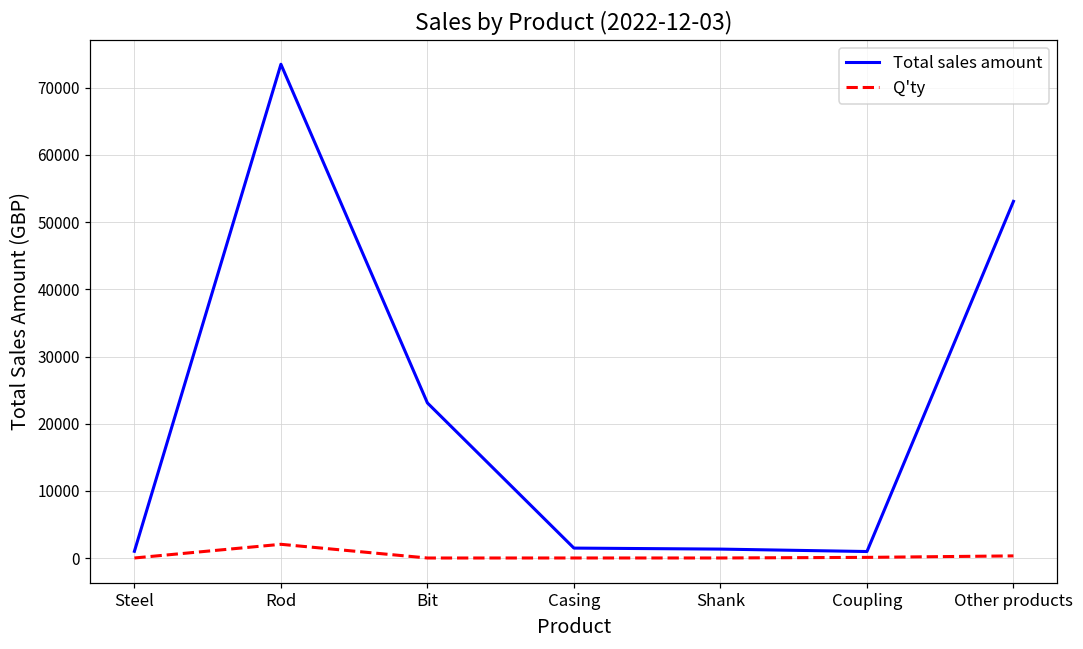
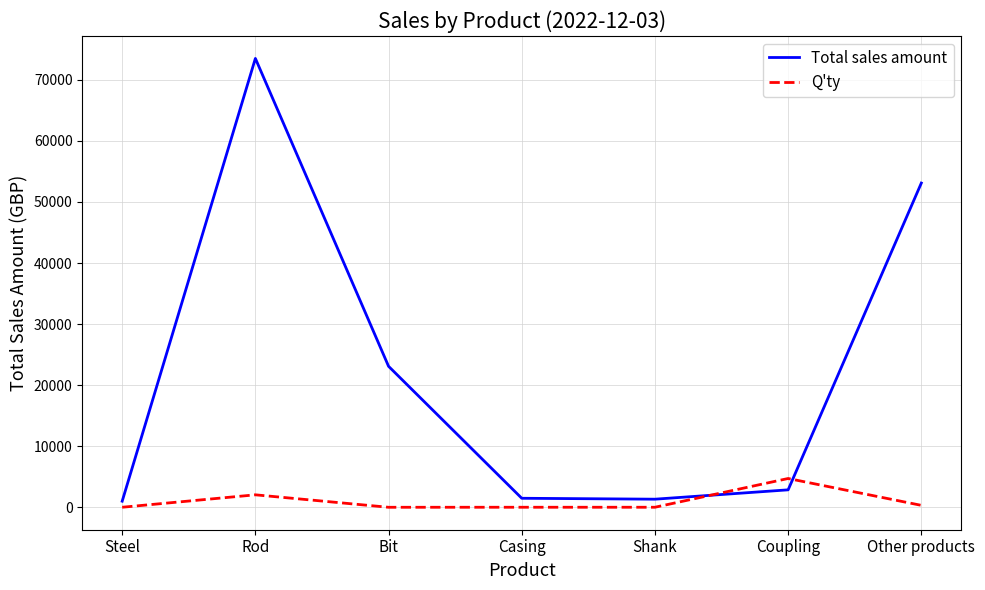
Total sales amount, Coupling: 1000 -> 3000
Q'ty, Coupling: 0 -> 5000
